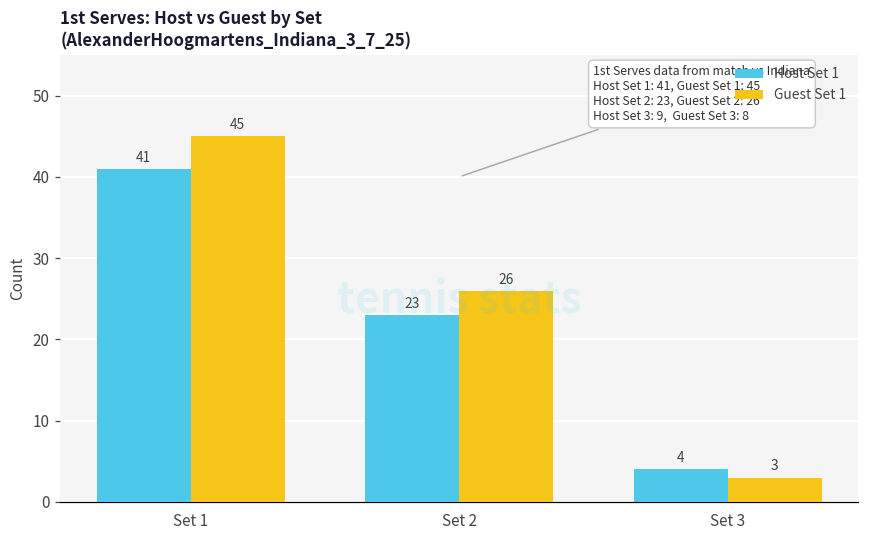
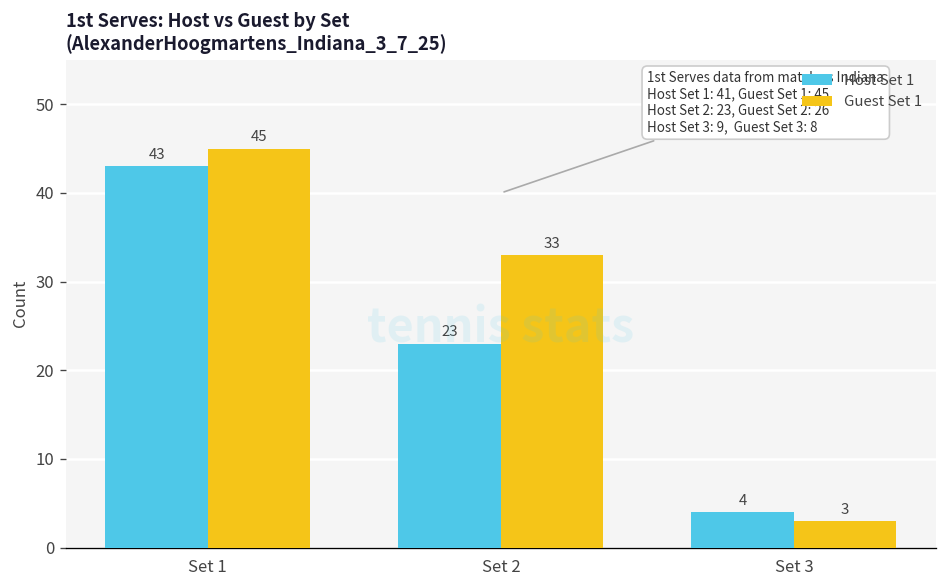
Host Set 1, Set 1: 41 -> 43
Guest Set 1, Set 2: 26 -> 33
